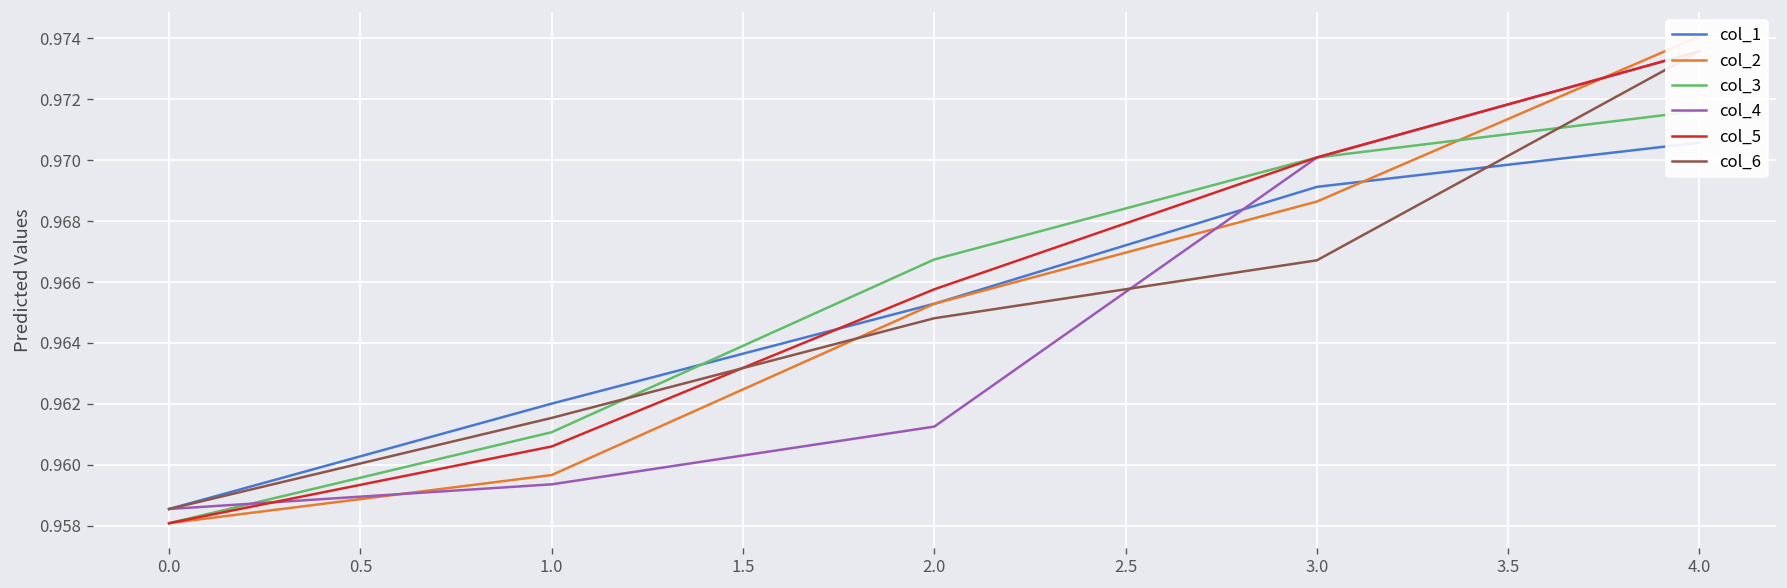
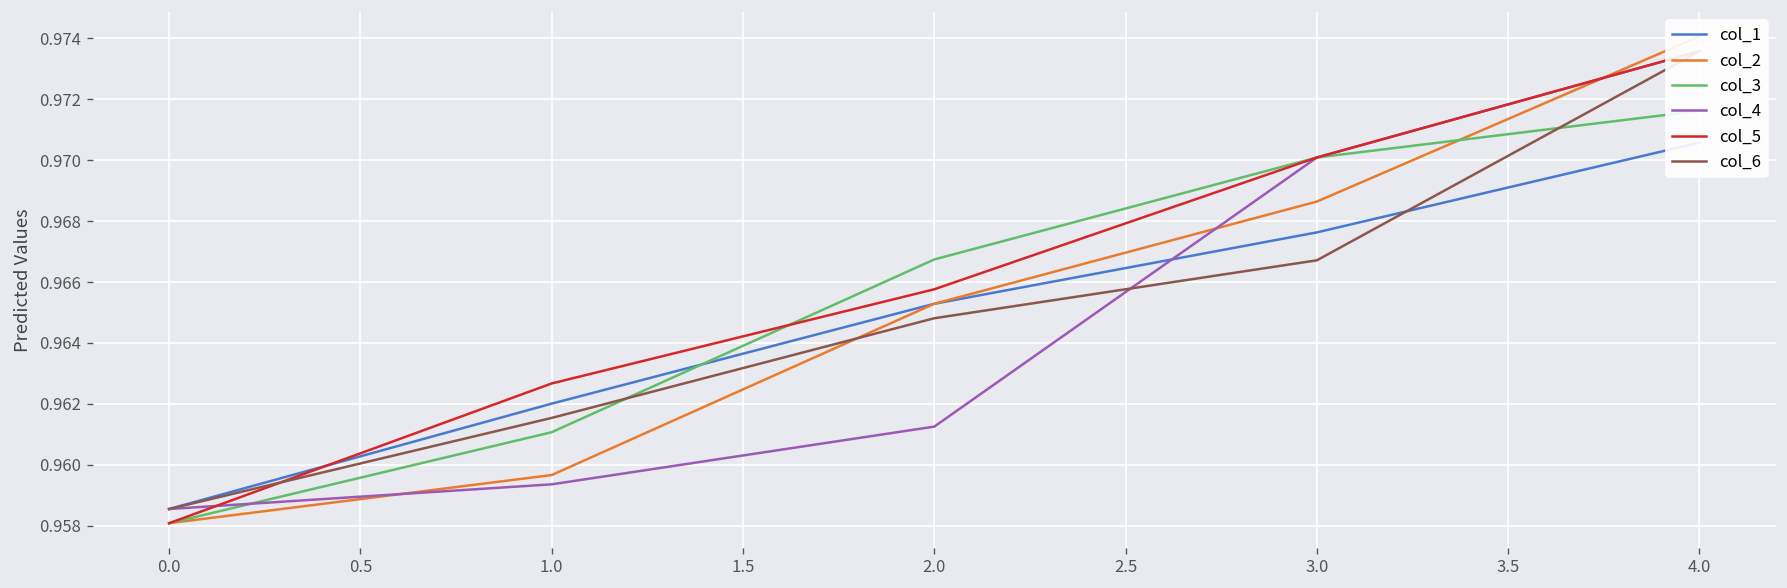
col_5, 1.0: 0.9606 -> 0.9627
col_1, 3.0: 0.9691 -> 0.9676
